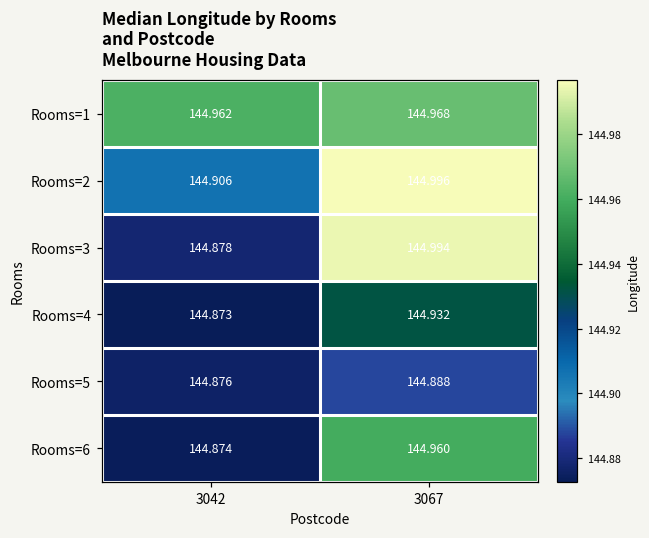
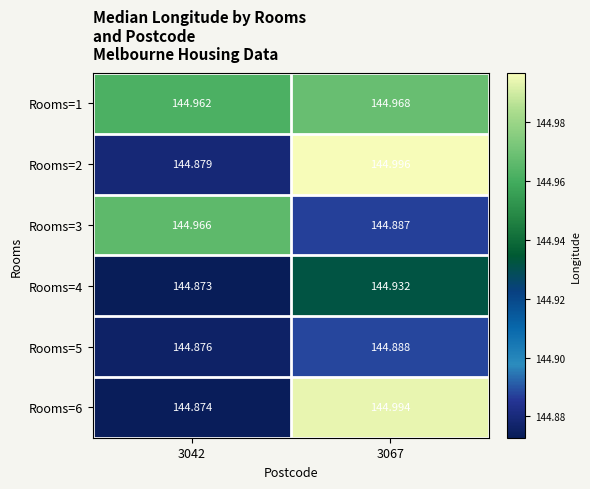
Rooms=2, 3042: 144.906 -> 144.879
Rooms=3, 3042: 144.878 -> 144.966
Rooms=3, 3067: 144.994 -> 144.887
Rooms=6, 3067: 144.960 -> 144.994
